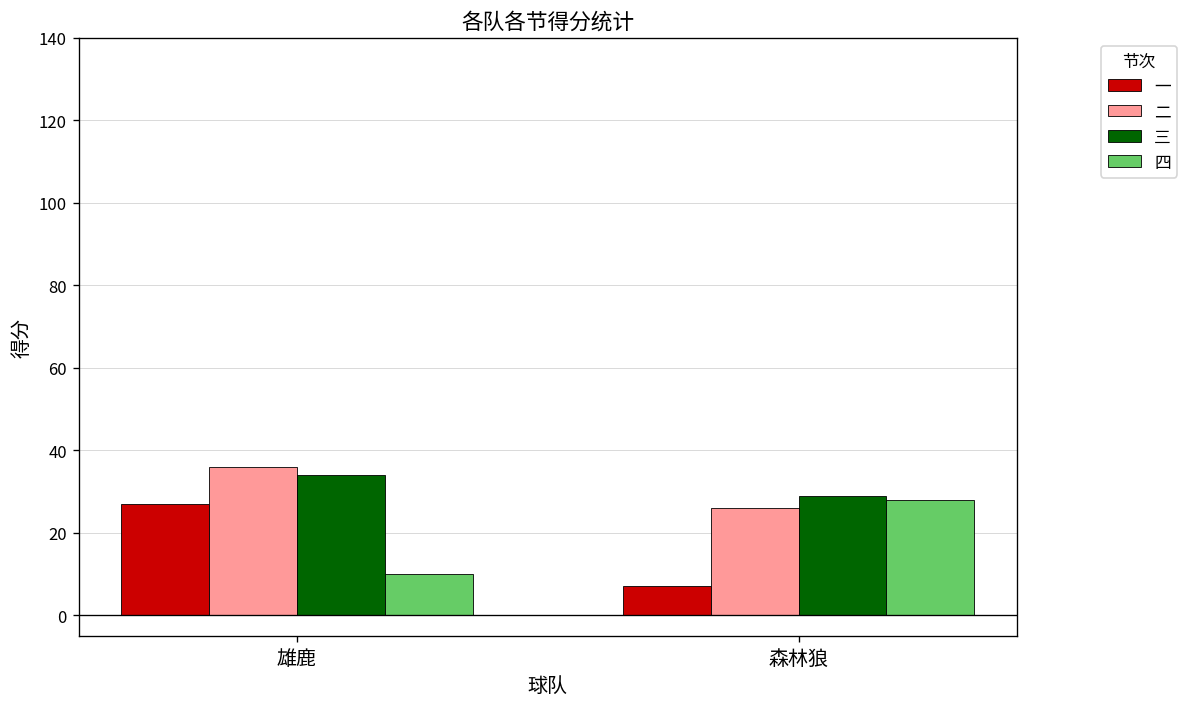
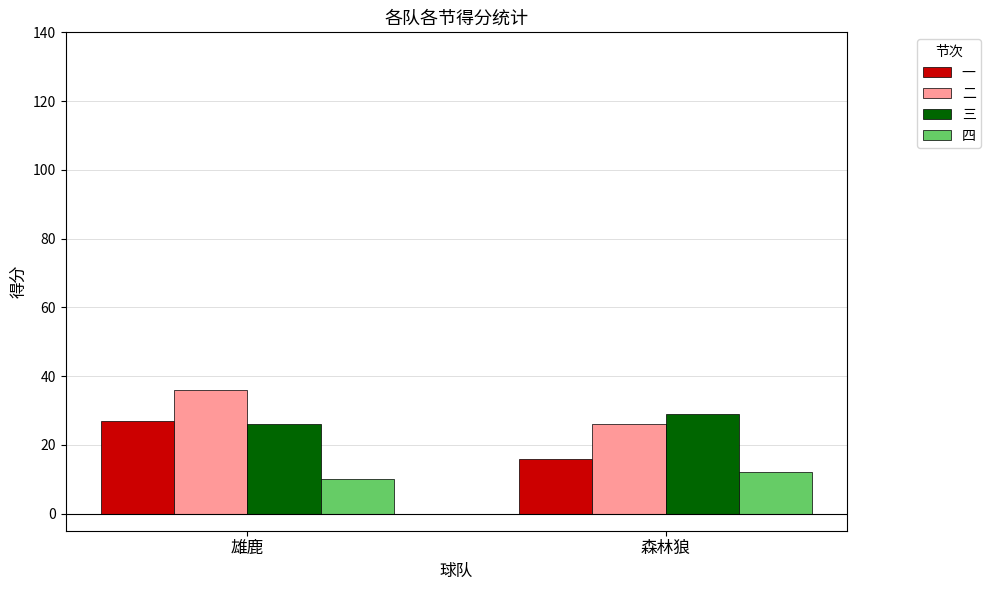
三, 雄鹿: 34 -> 26
一, 森林狼: 7 -> 16
四, 森林狼: 28 -> 12
